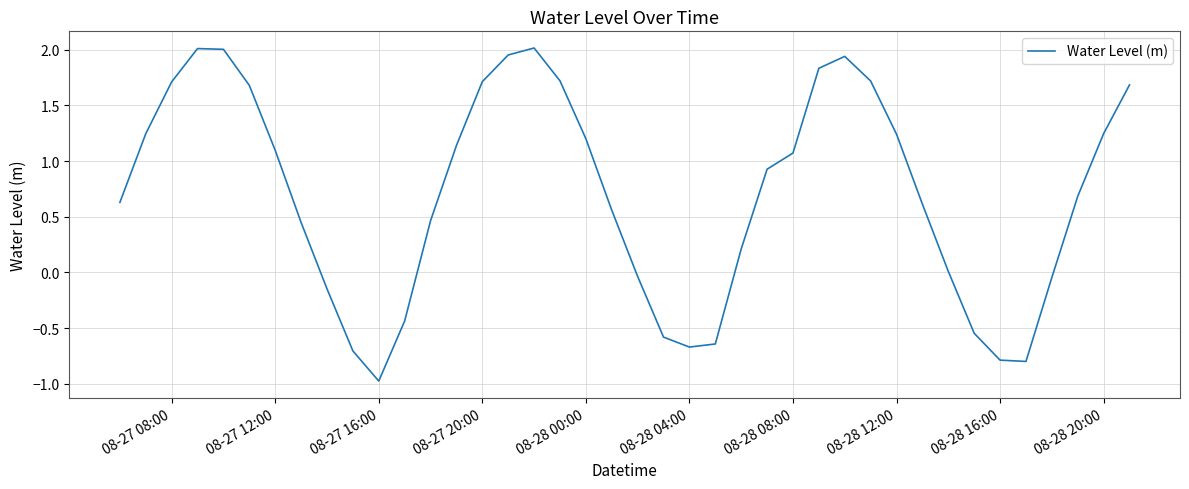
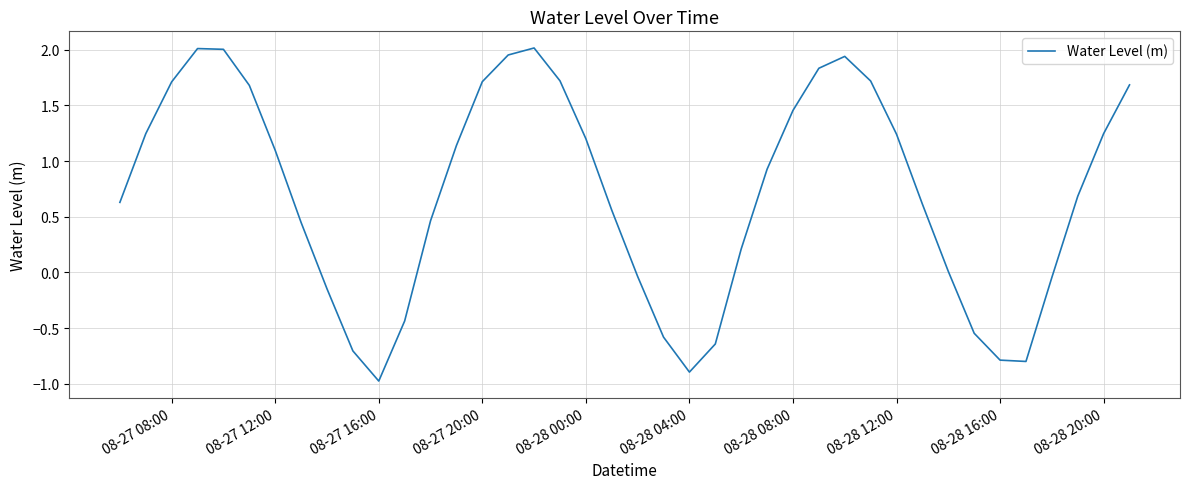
08-28 04:00: -0.67 -> -0.89
08-28 08:00: 1.07 -> 1.45
